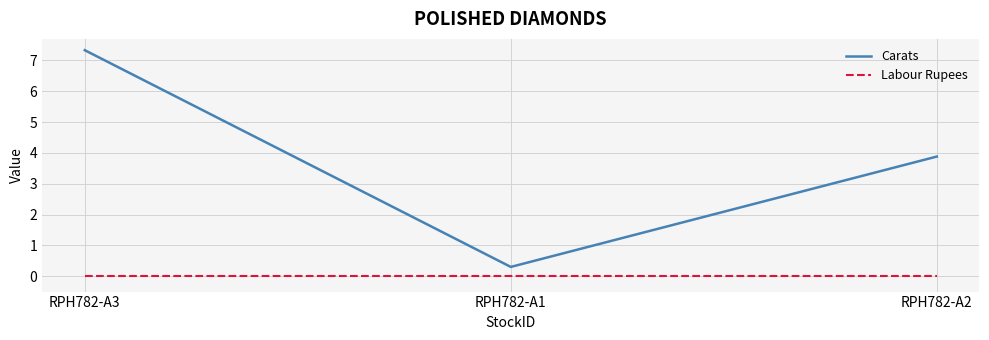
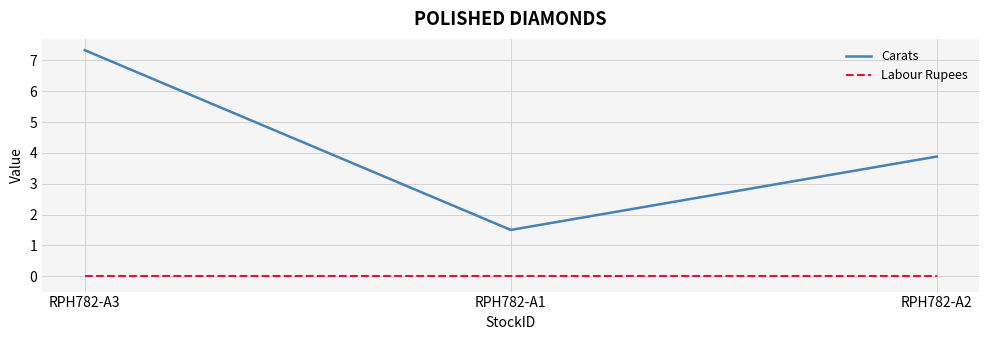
Carats, RPH782-A1: 0.3 -> 1.5
